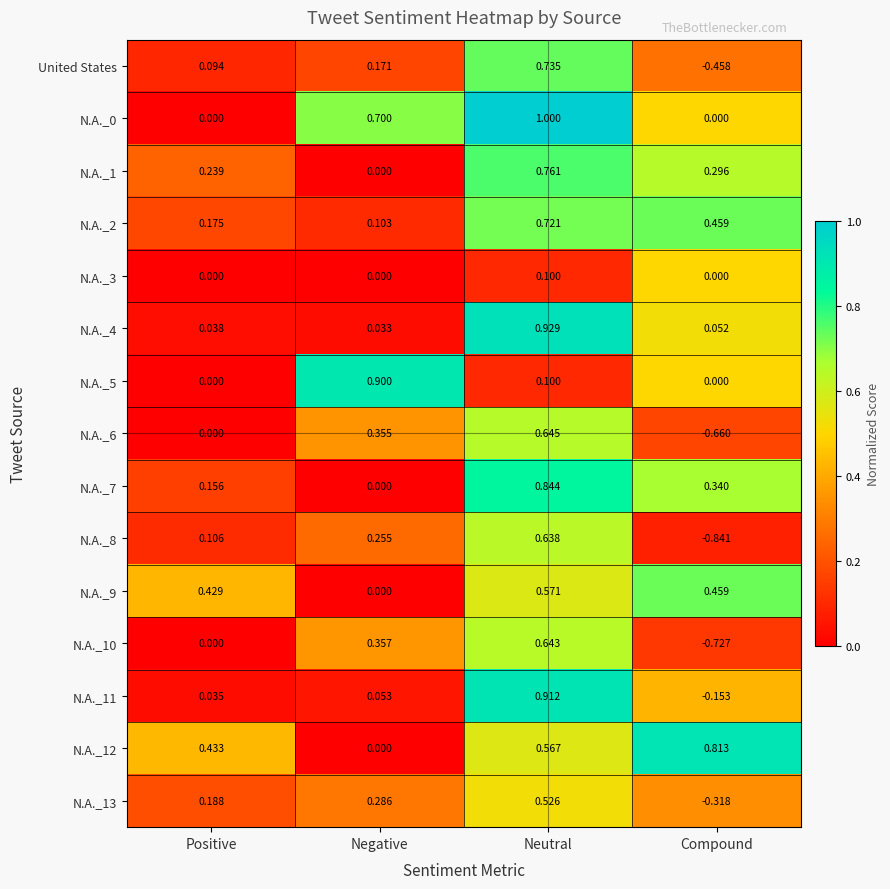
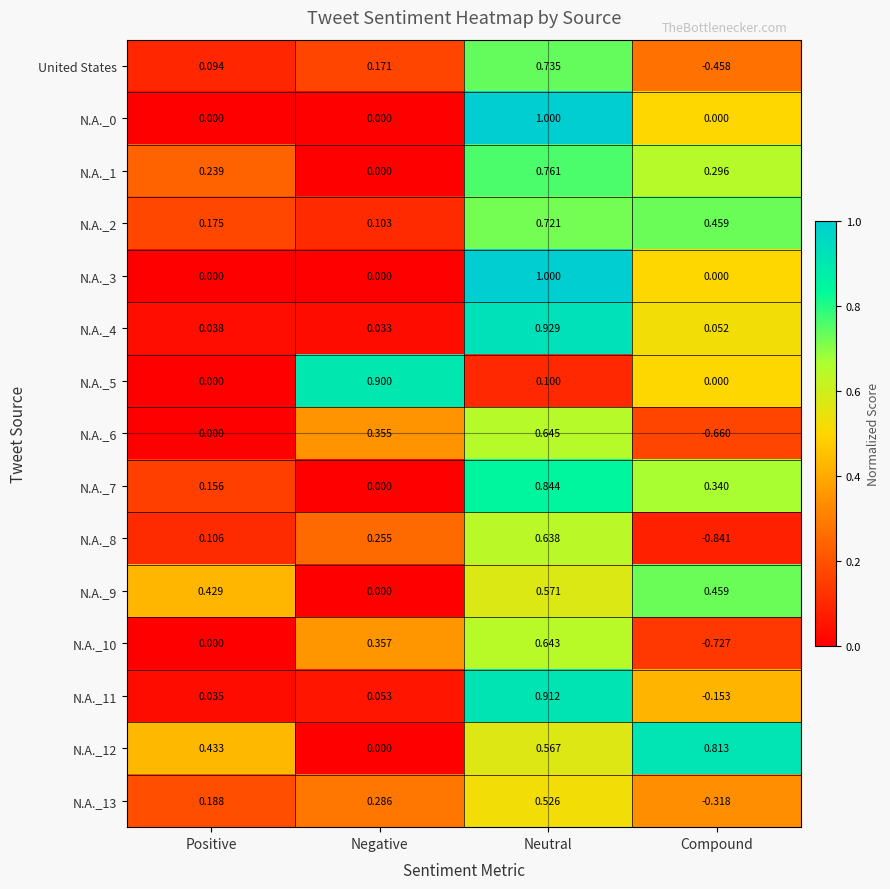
N.A._0, Negative: 0.700 -> 0.000
N.A._3, Neutral: 0.100 -> 1.000
